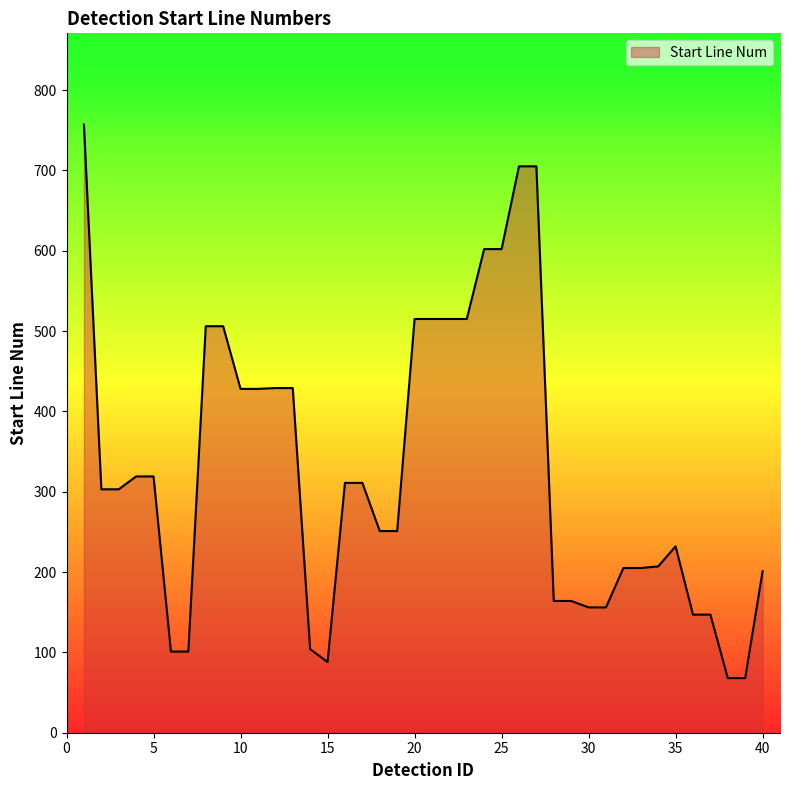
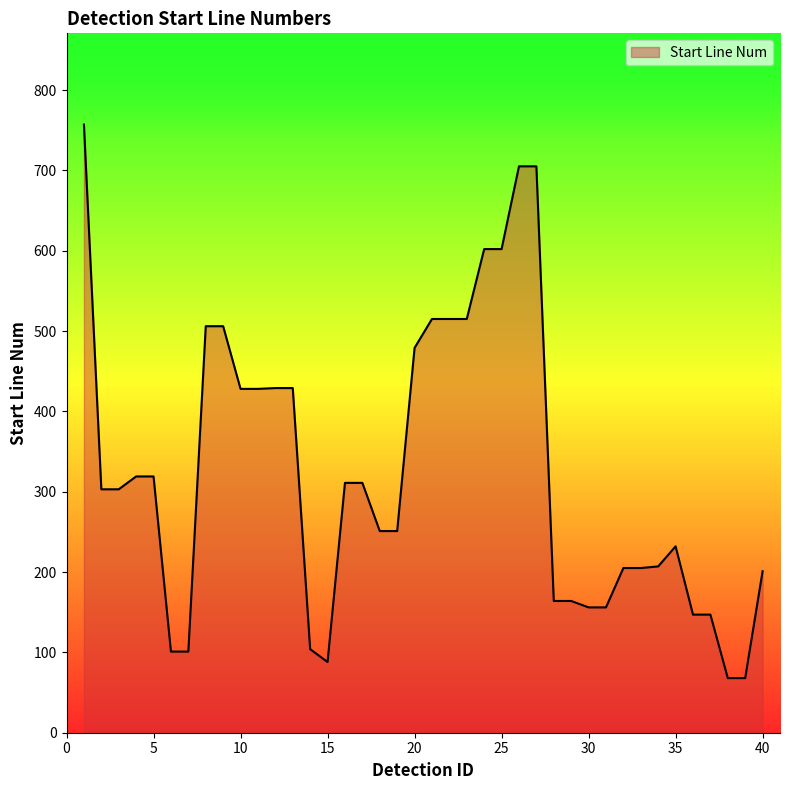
20: 520 -> 480
